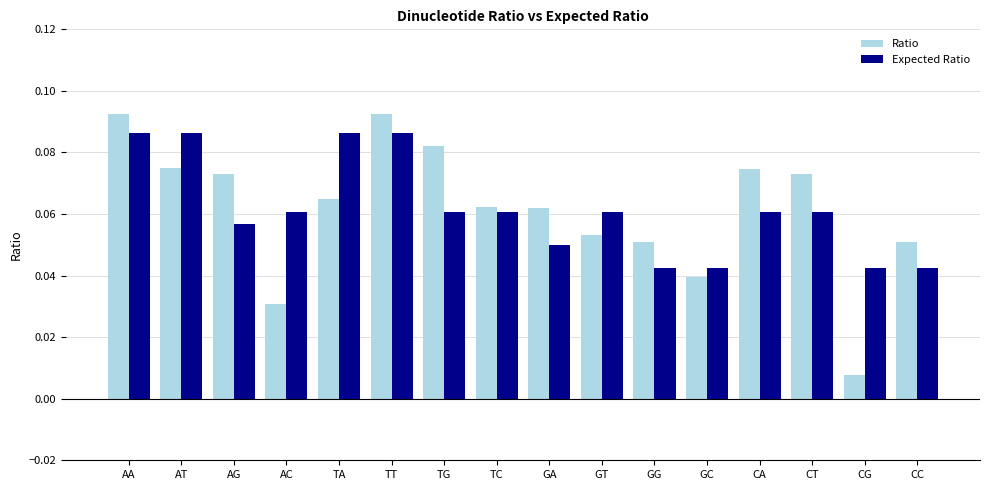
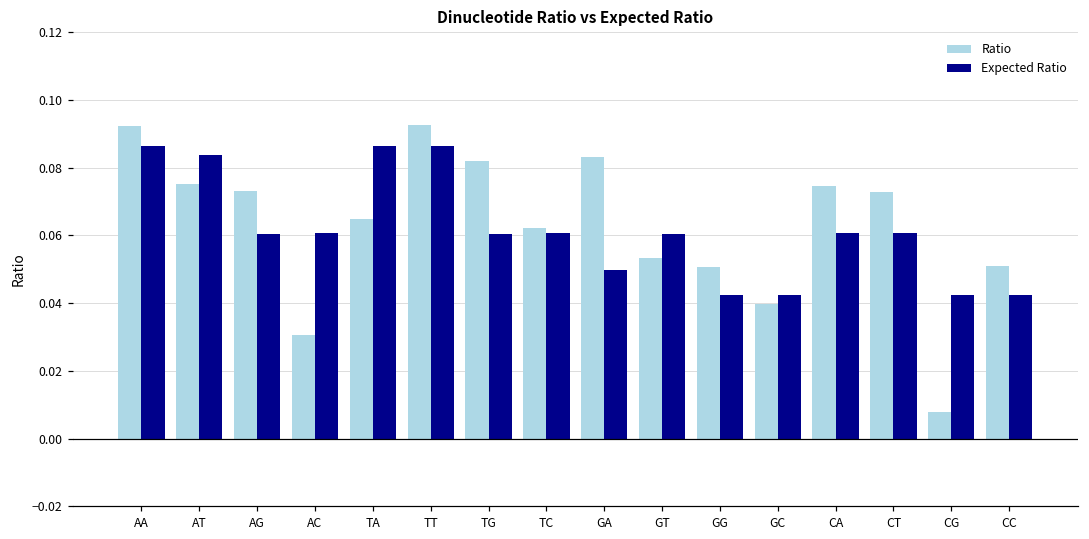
Expected Ratio, AT: 0.086 -> 0.084
Expected Ratio, AG: 0.057 -> 0.061
Ratio, GA: 0.062 -> 0.083
